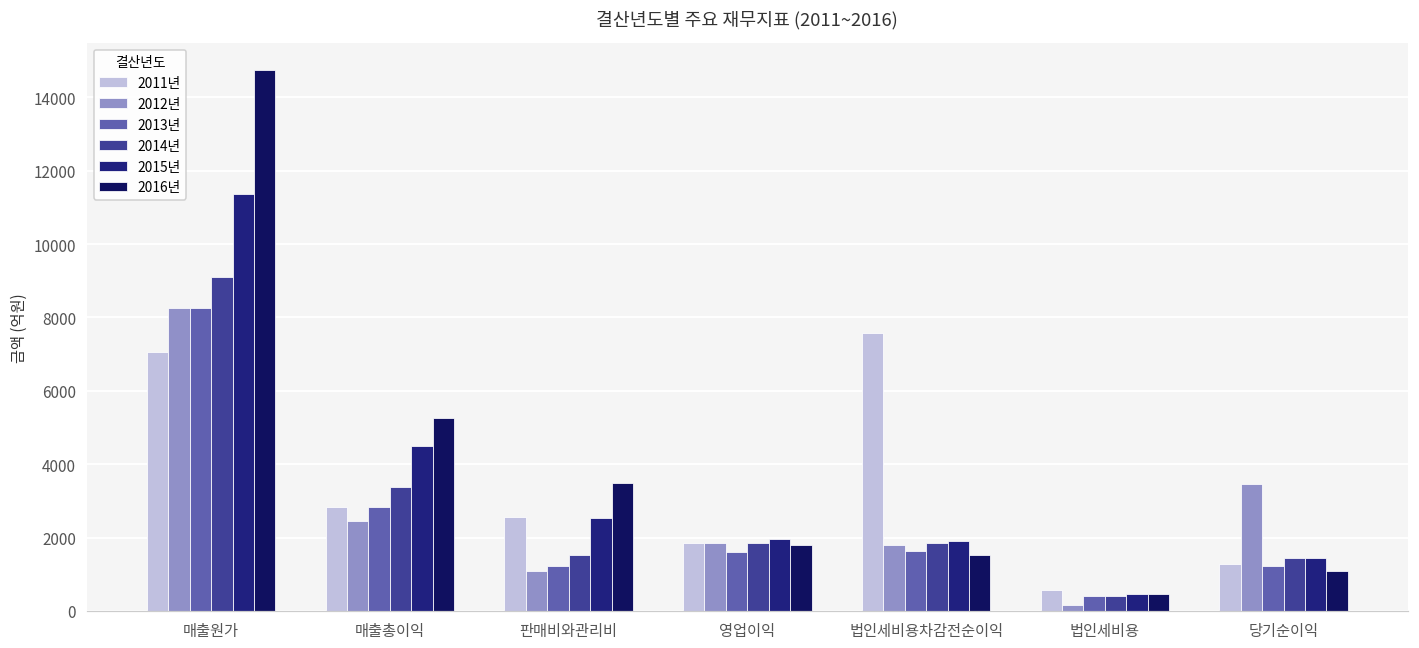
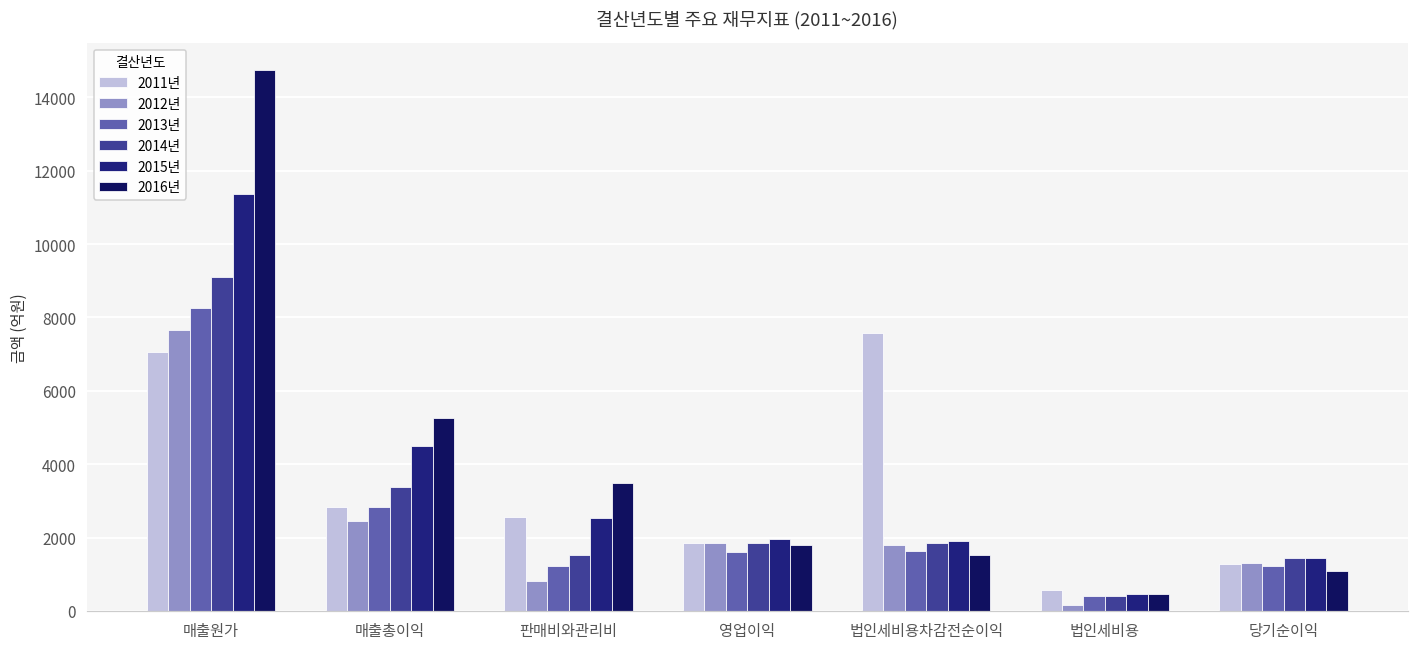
2012년, 매출원가: 8300 -> 7600
2012년, 판매비와관리비: 1100 -> 800
2012년, 당기순이익: 3500 -> 1300
